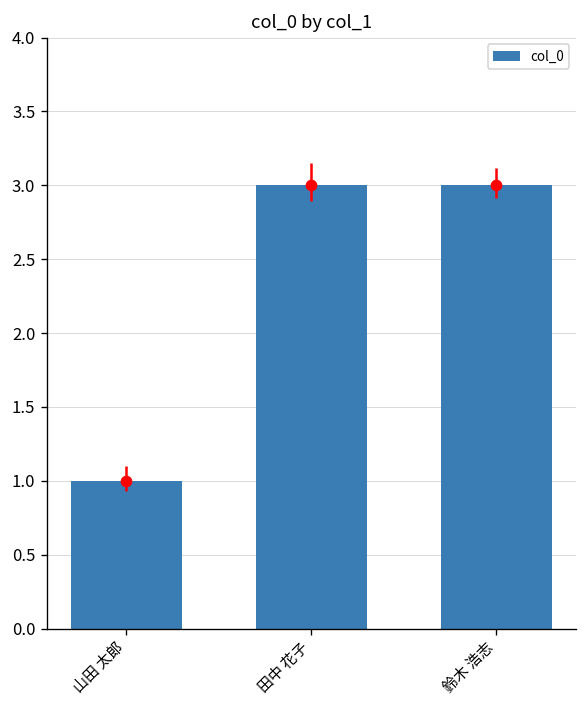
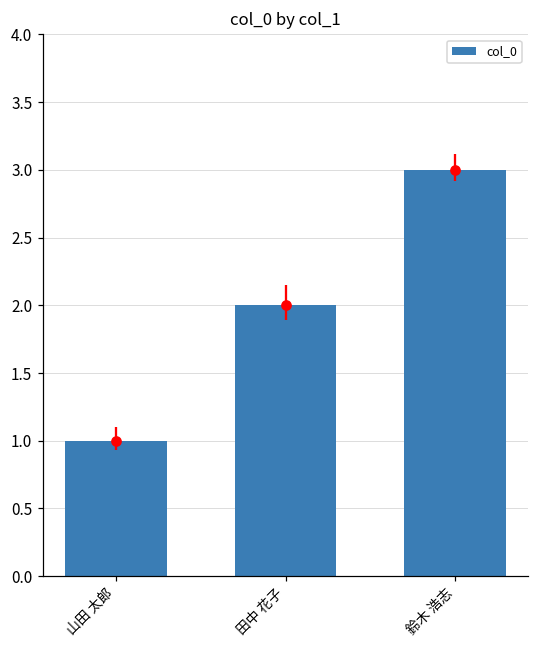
田中 花子: 3 -> 2
